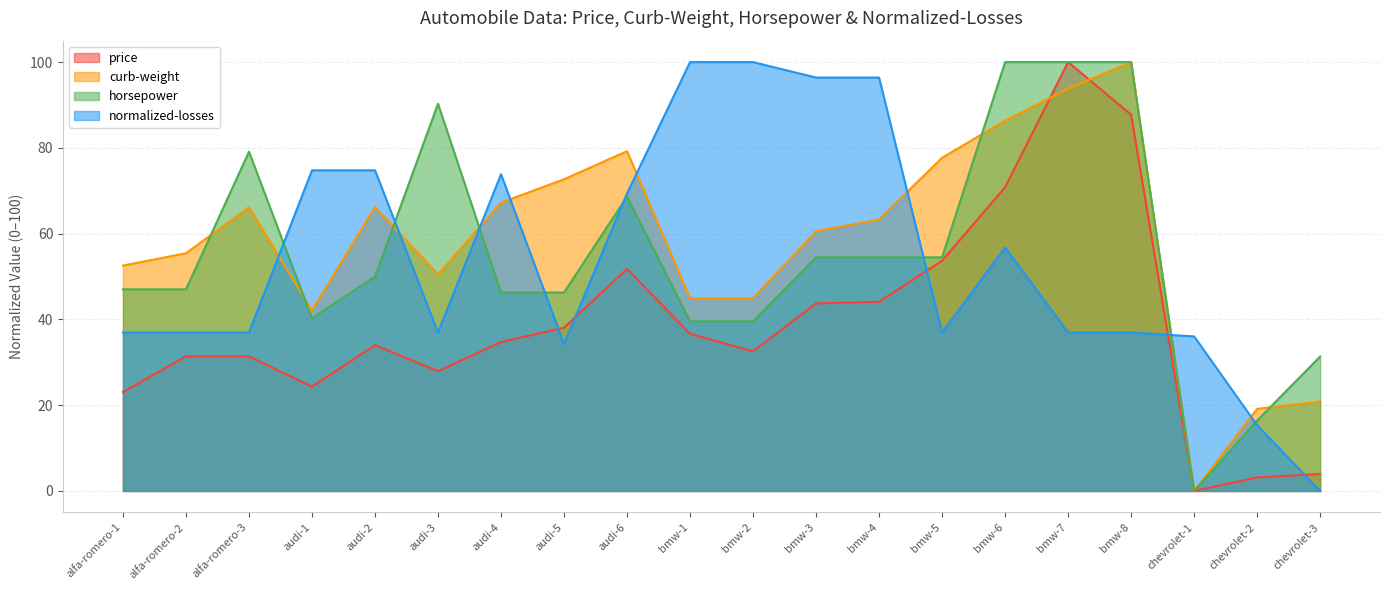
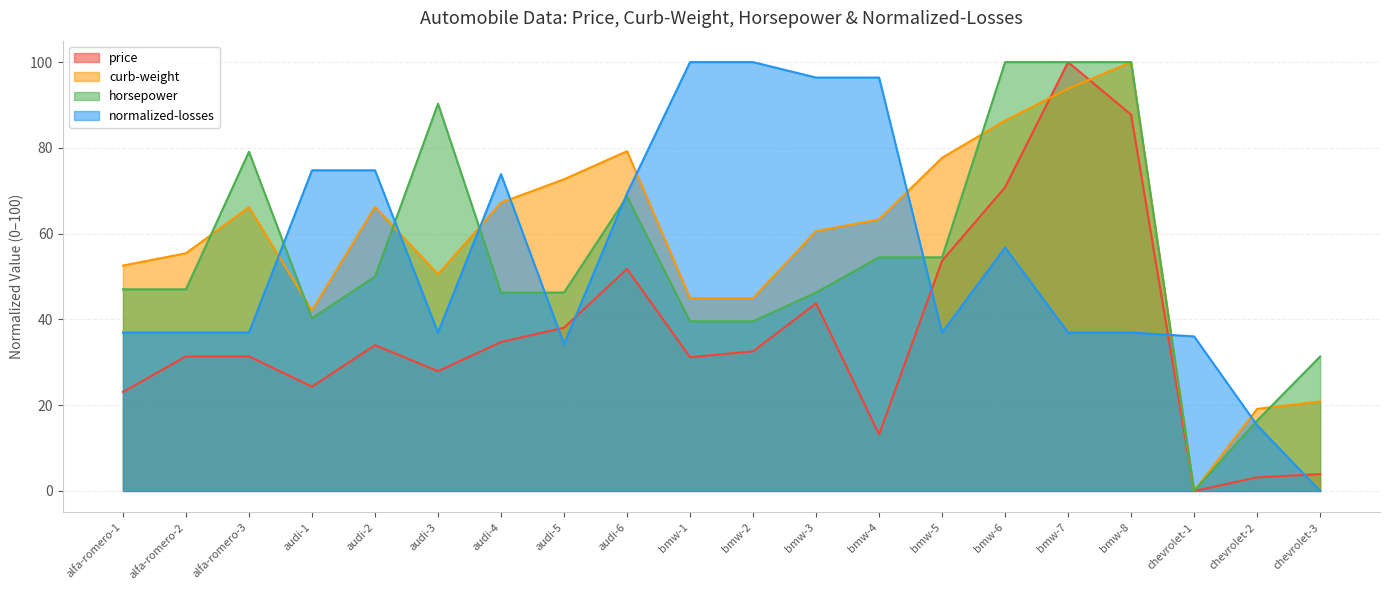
price, bmw-1: 37 -> 31
horsepower, bmw-3: 54 -> 46
price, bmw-4: 44 -> 13
